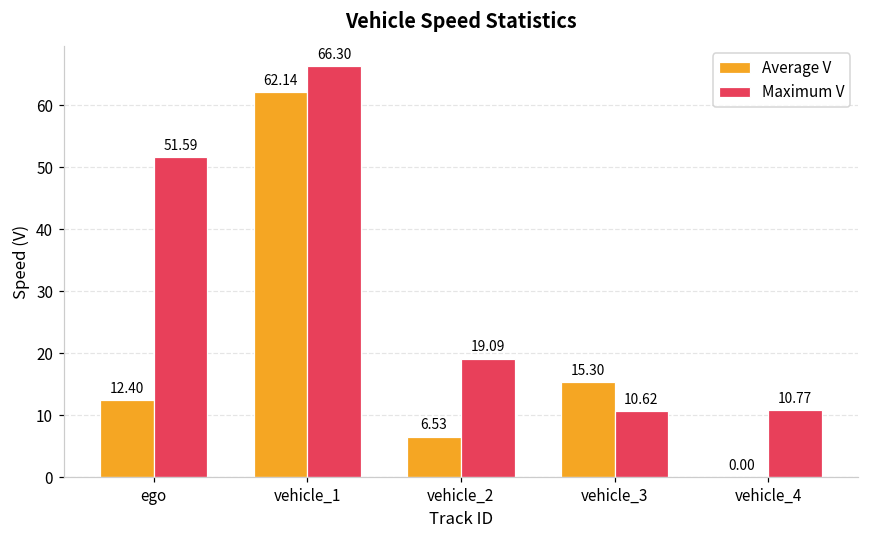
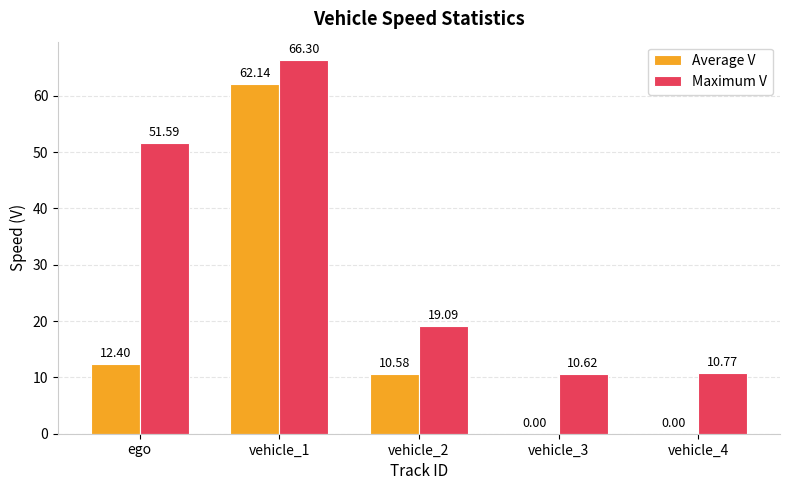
Average V, vehicle_2: 6.53 -> 10.58
Average V, vehicle_3: 15.30 -> 0.00
